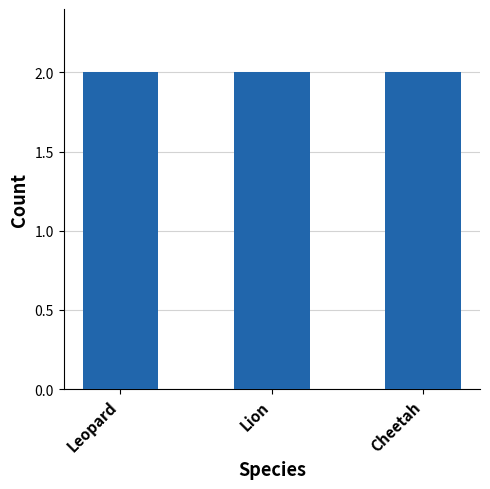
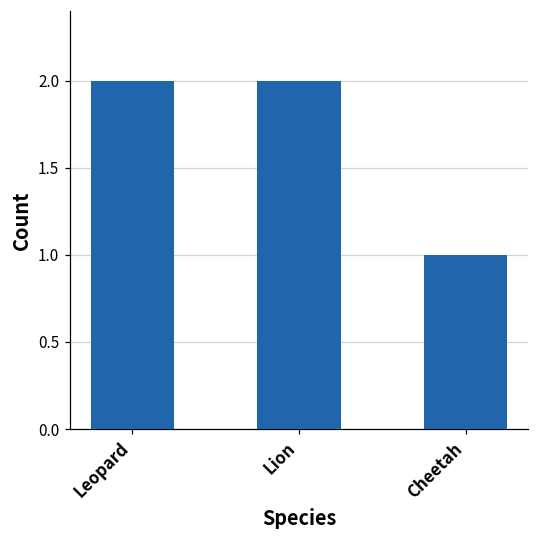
Cheetah: 2 -> 1
